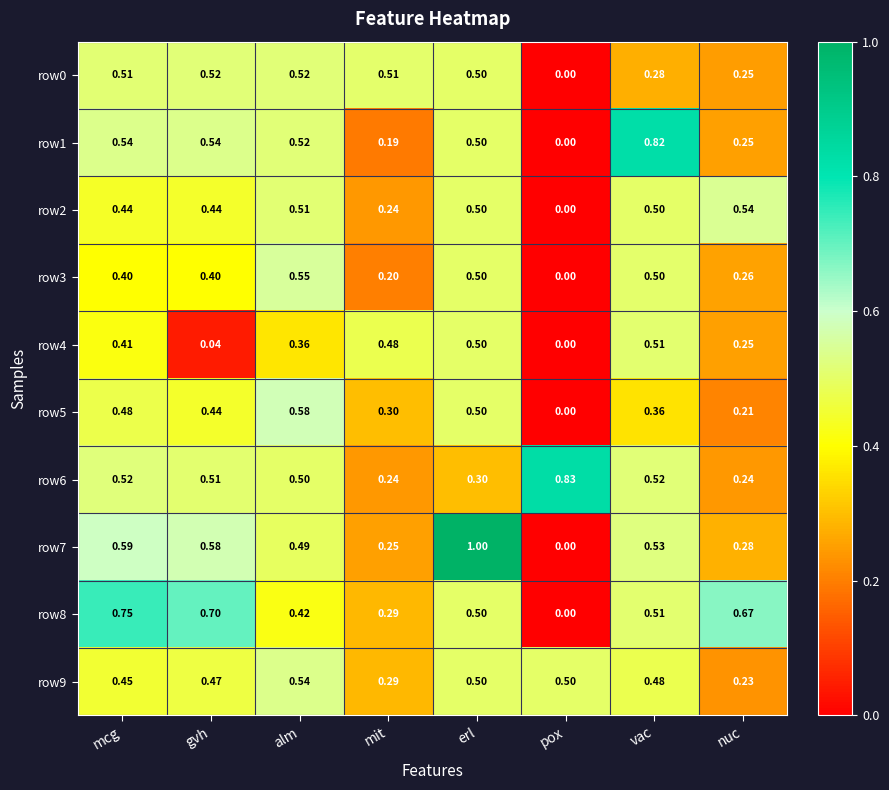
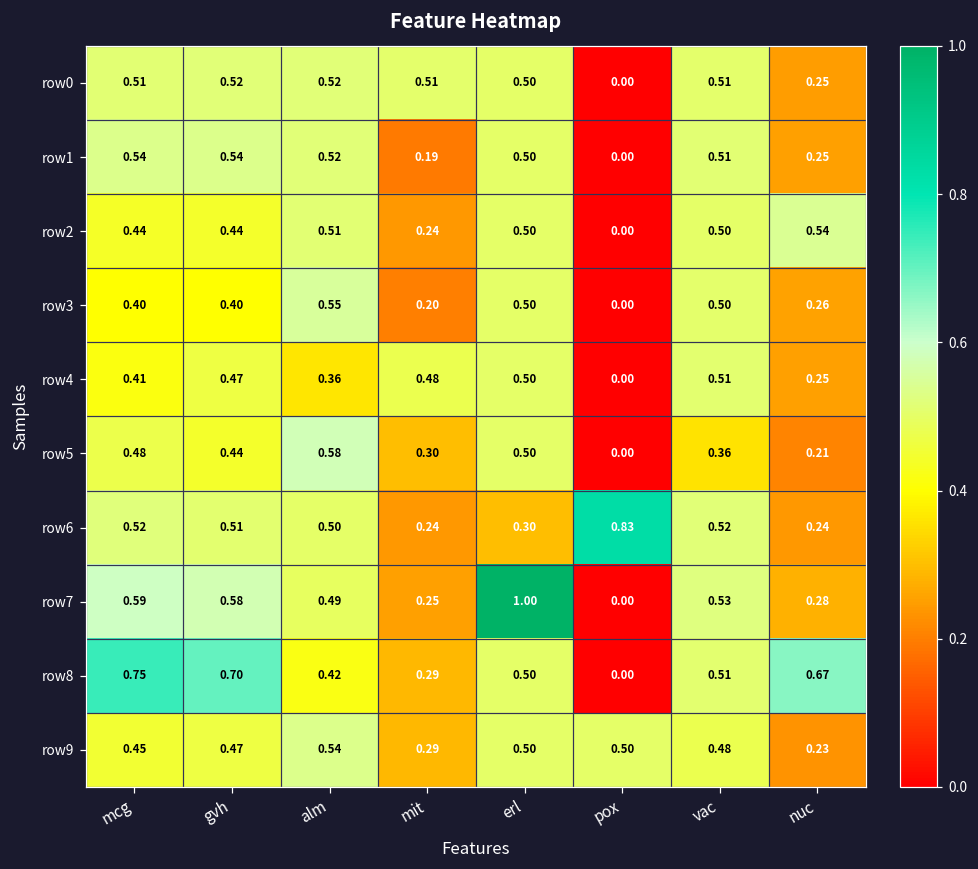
row0, vac: 0.28 -> 0.51
row1, vac: 0.82 -> 0.51
row4, gvh: 0.04 -> 0.47
